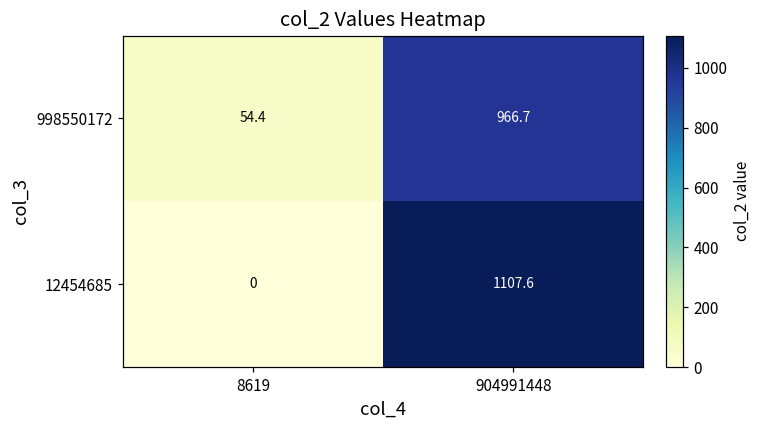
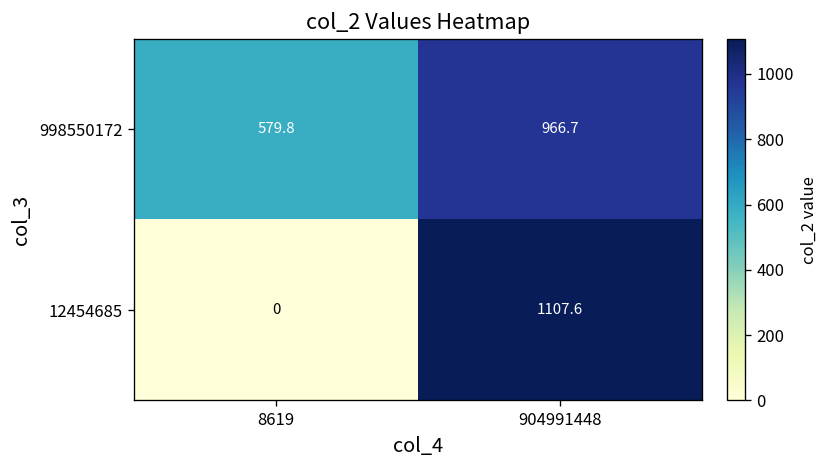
998550172, 8619: 54.4 -> 579.8
